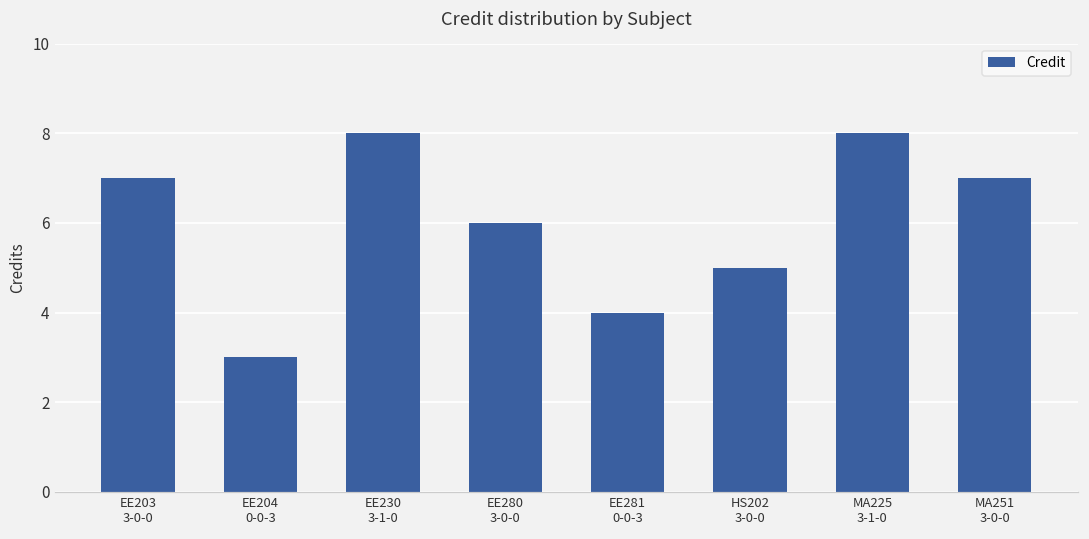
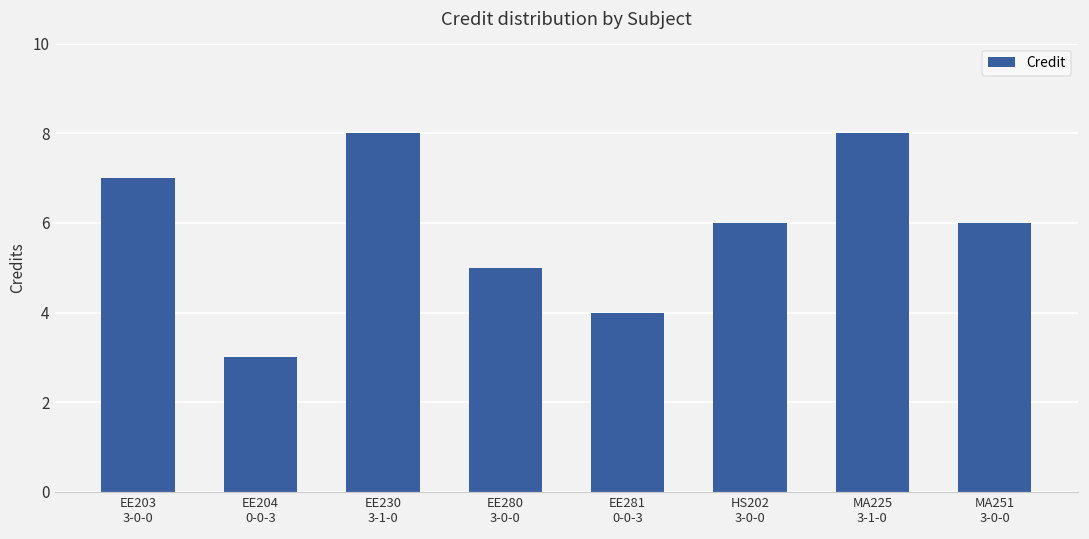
EE280 3-0-0: 6 -> 5
HS202 3-0-0: 5 -> 6
MA251 3-0-0: 7 -> 6
